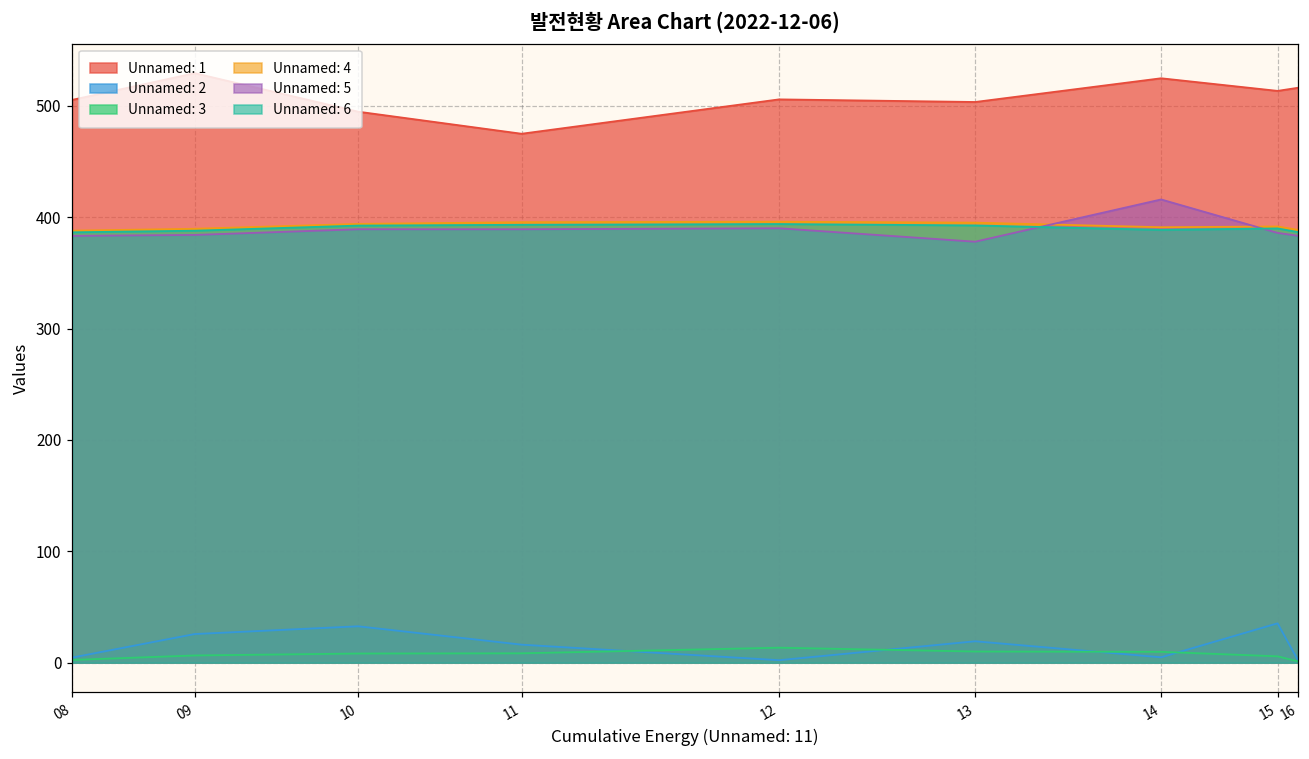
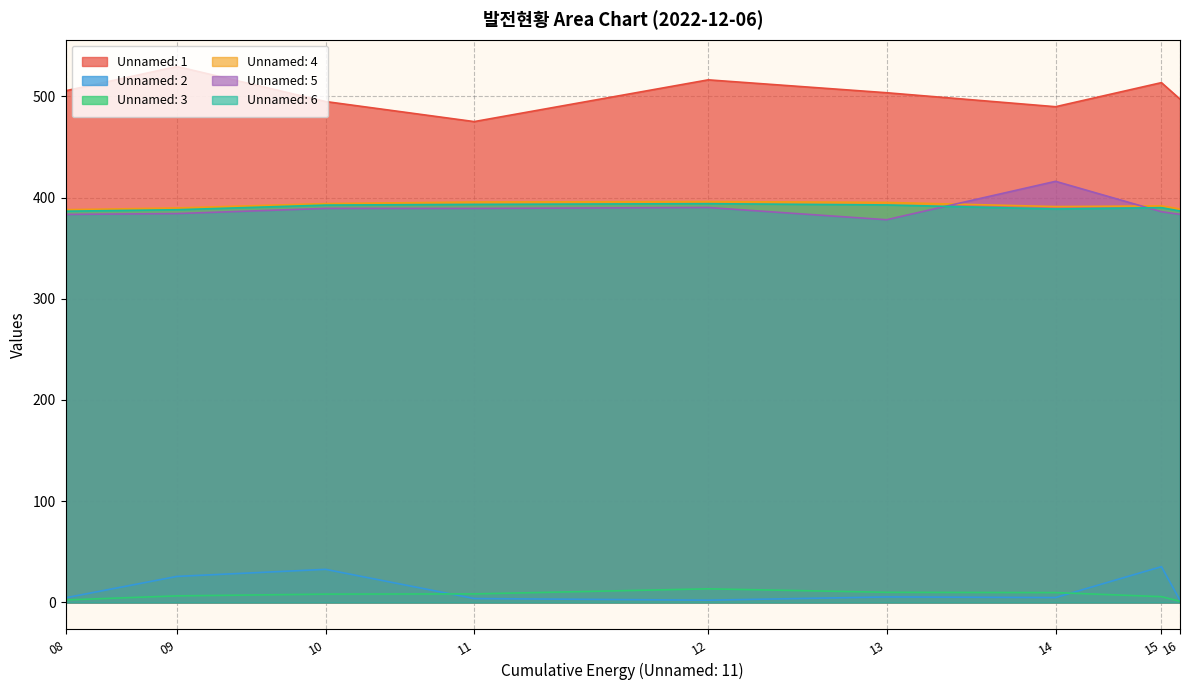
Unnamed: 2, 11: 16 -> 4
Unnamed: 1, 12: 506 -> 516
Unnamed: 2, 13: 19 -> 5
Unnamed: 1, 14: 525 -> 490
Unnamed: 1, 16: 516 -> 497
